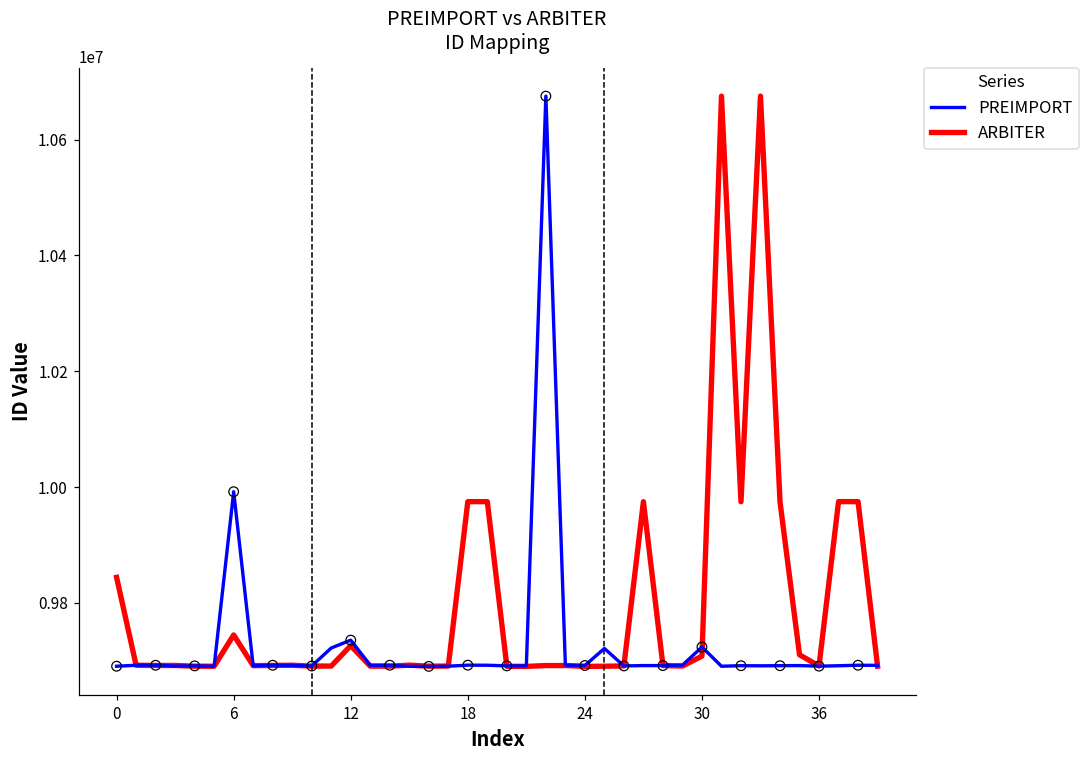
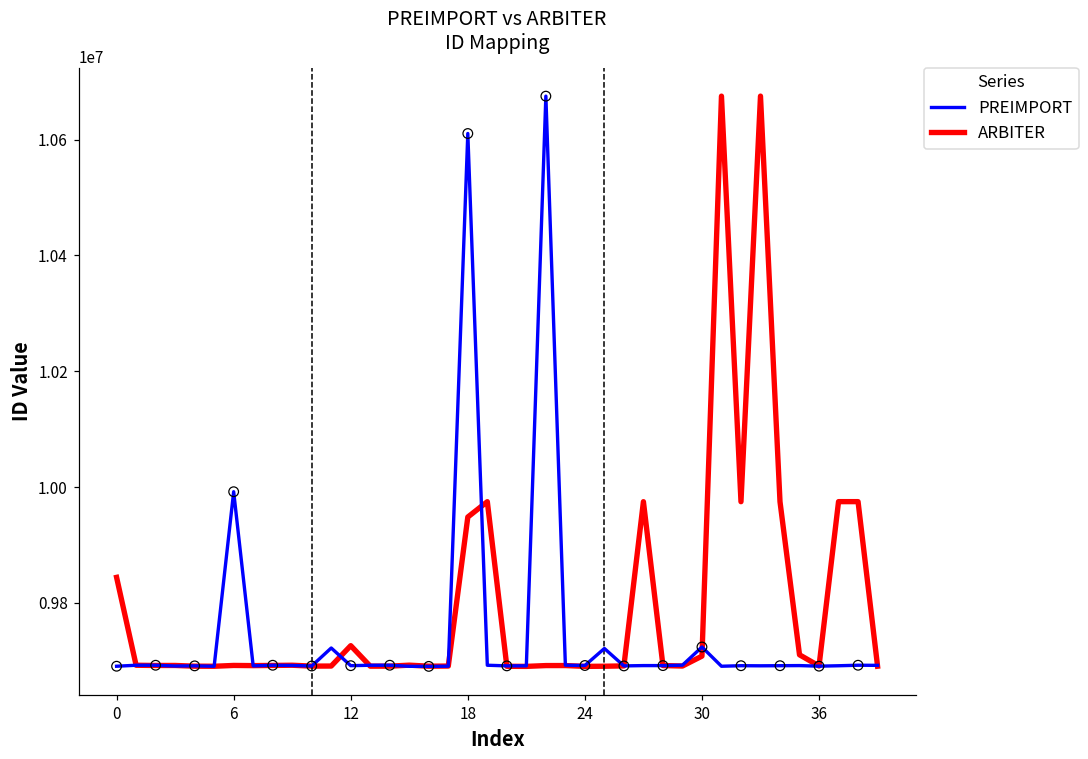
ARBITER, 6: 9740000 -> 9690000
PREIMPORT, 12: 9740000 -> 9690000
PREIMPORT, 18: 9690000 -> 10610000
ARBITER, 18: 9970000 -> 9950000
